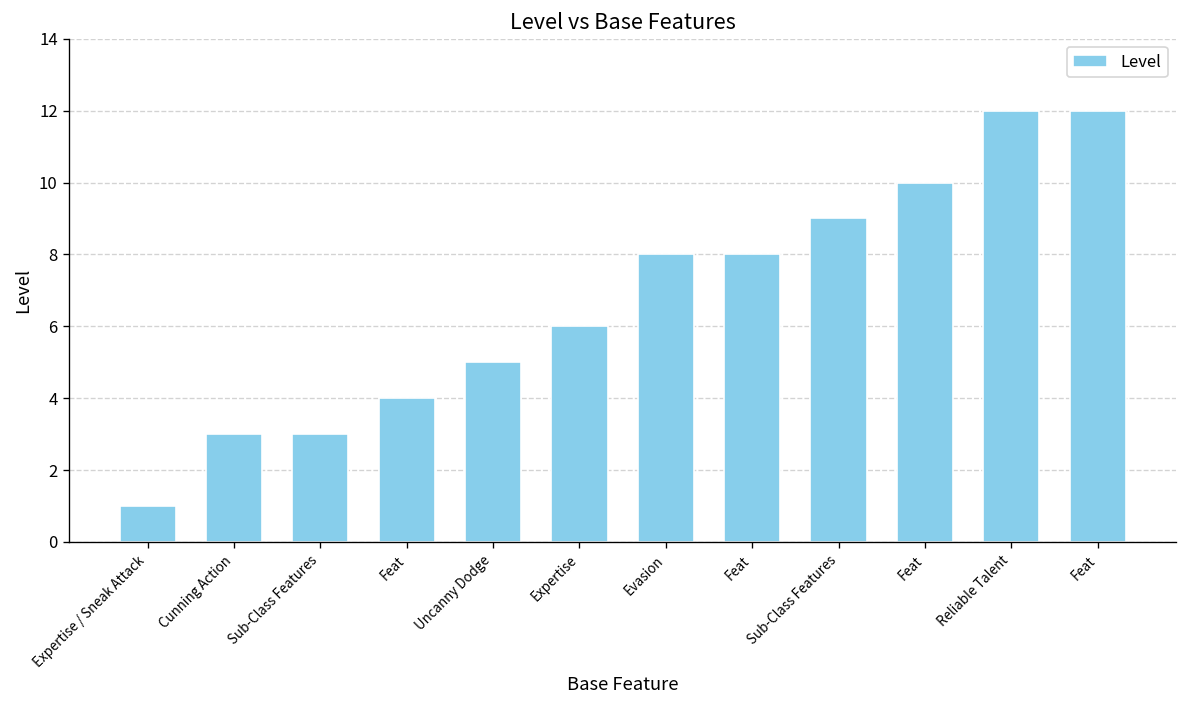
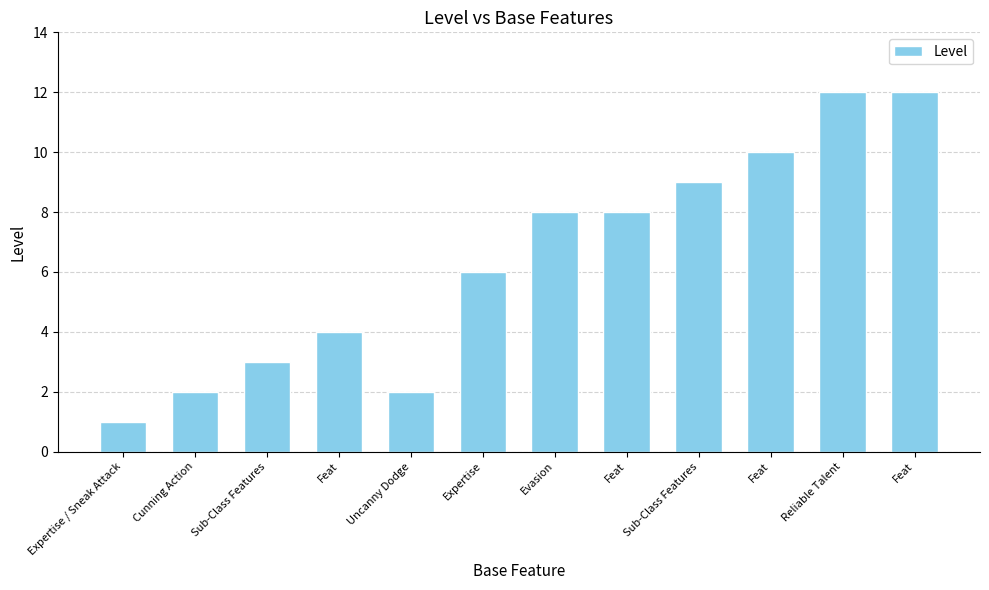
Cunning Action: 3 -> 2
Uncanny Dodge: 5 -> 2
